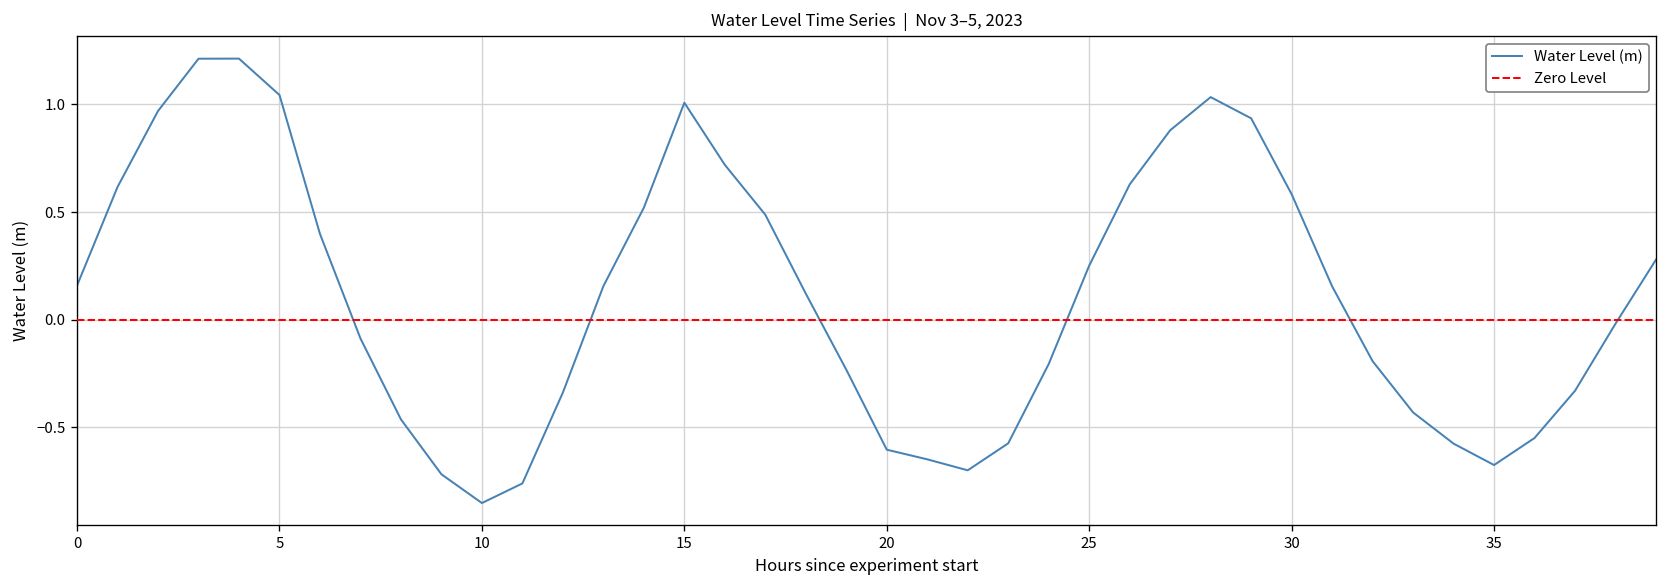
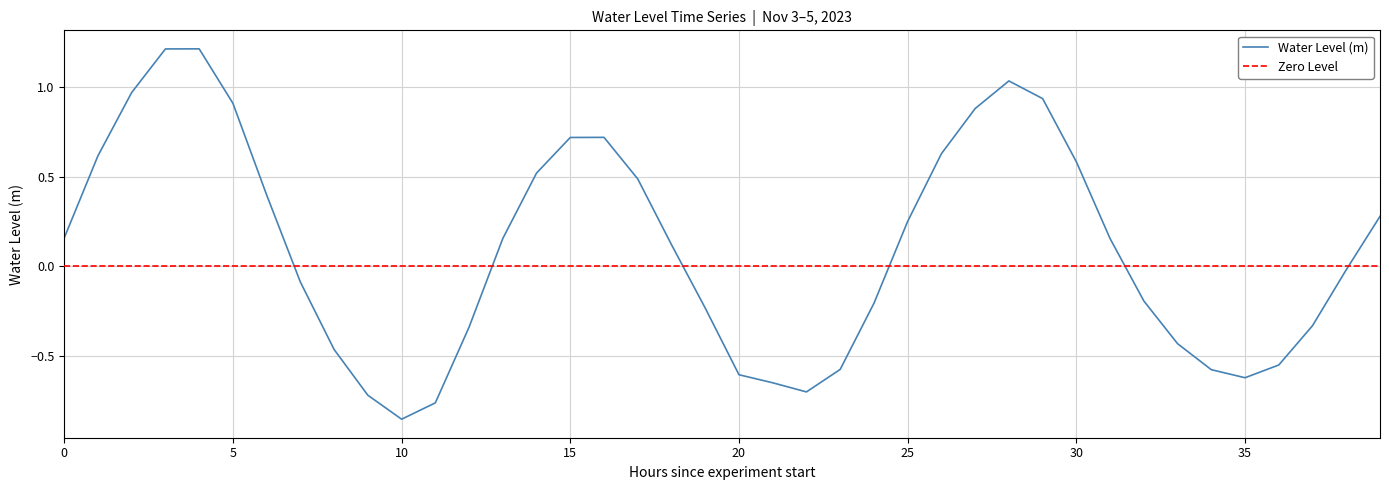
5: 1.04 -> 0.91
15: 1.01 -> 0.72
35: -0.68 -> -0.62
